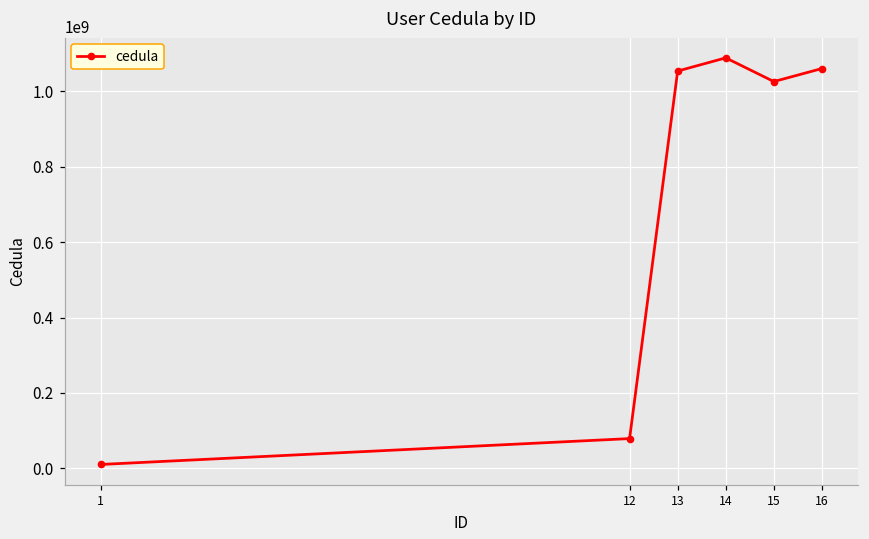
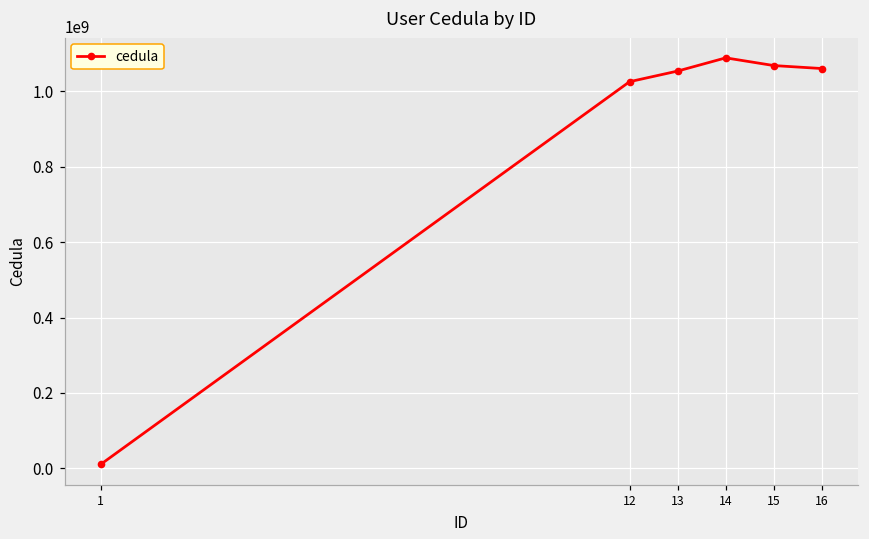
12: 80000000 -> 1030000000
15: 1030000000 -> 1070000000
